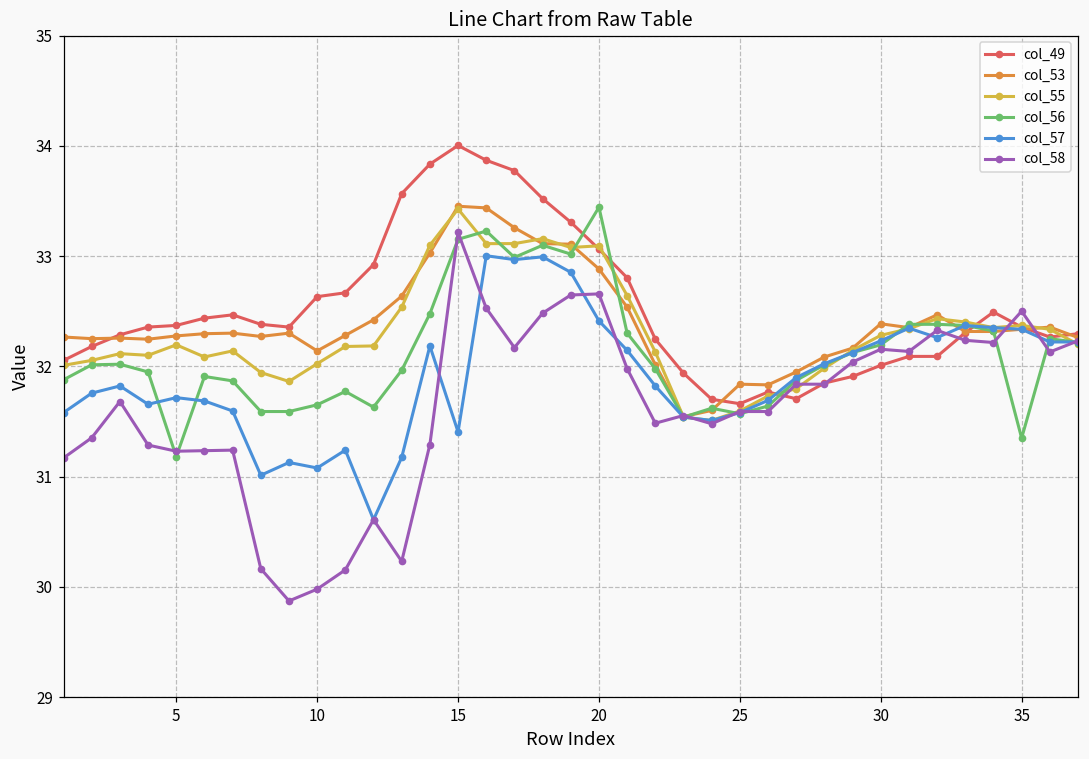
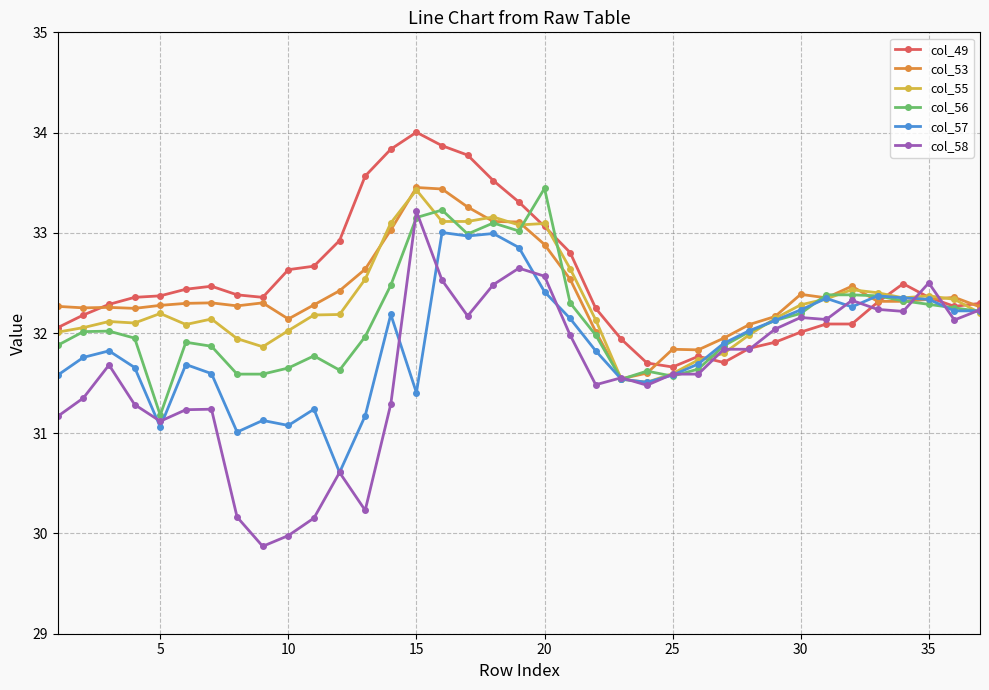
col_57, 5: 31.72 -> 31.06
col_58, 5: 31.23 -> 31.12
col_58, 20: 32.66 -> 32.57
col_56, 35: 31.35 -> 32.29
